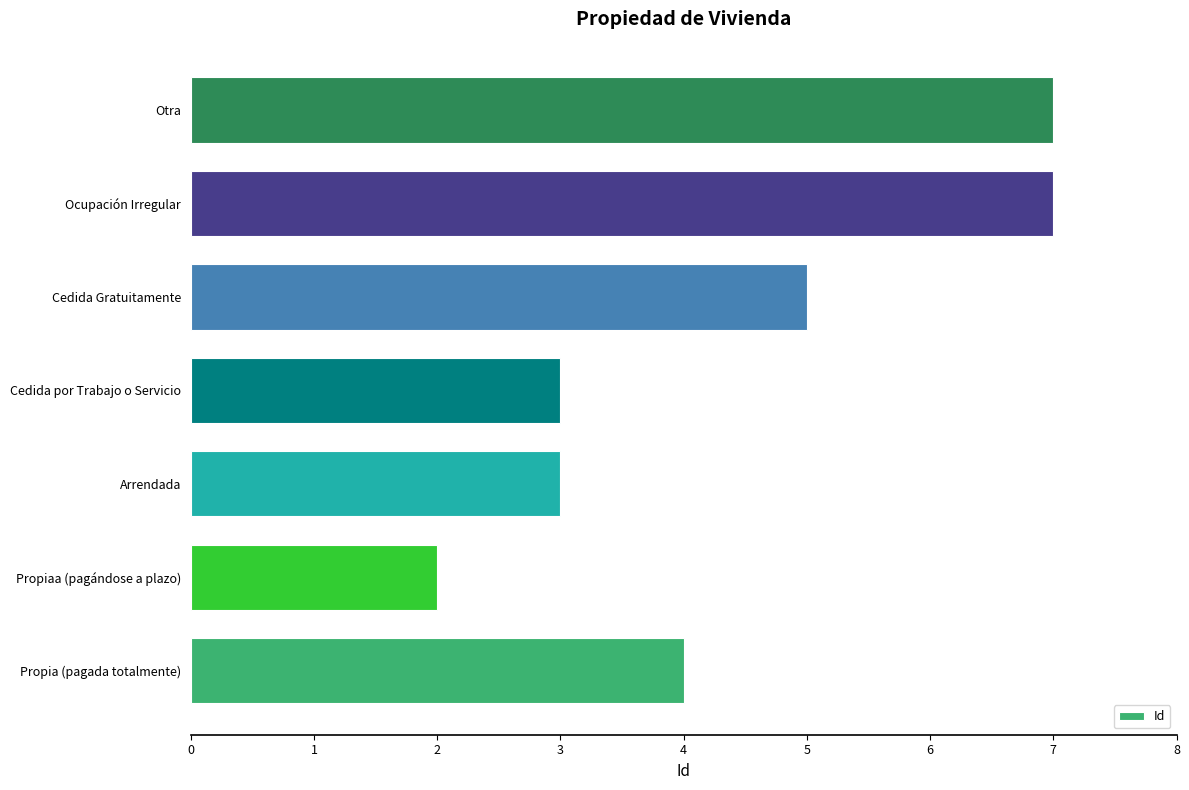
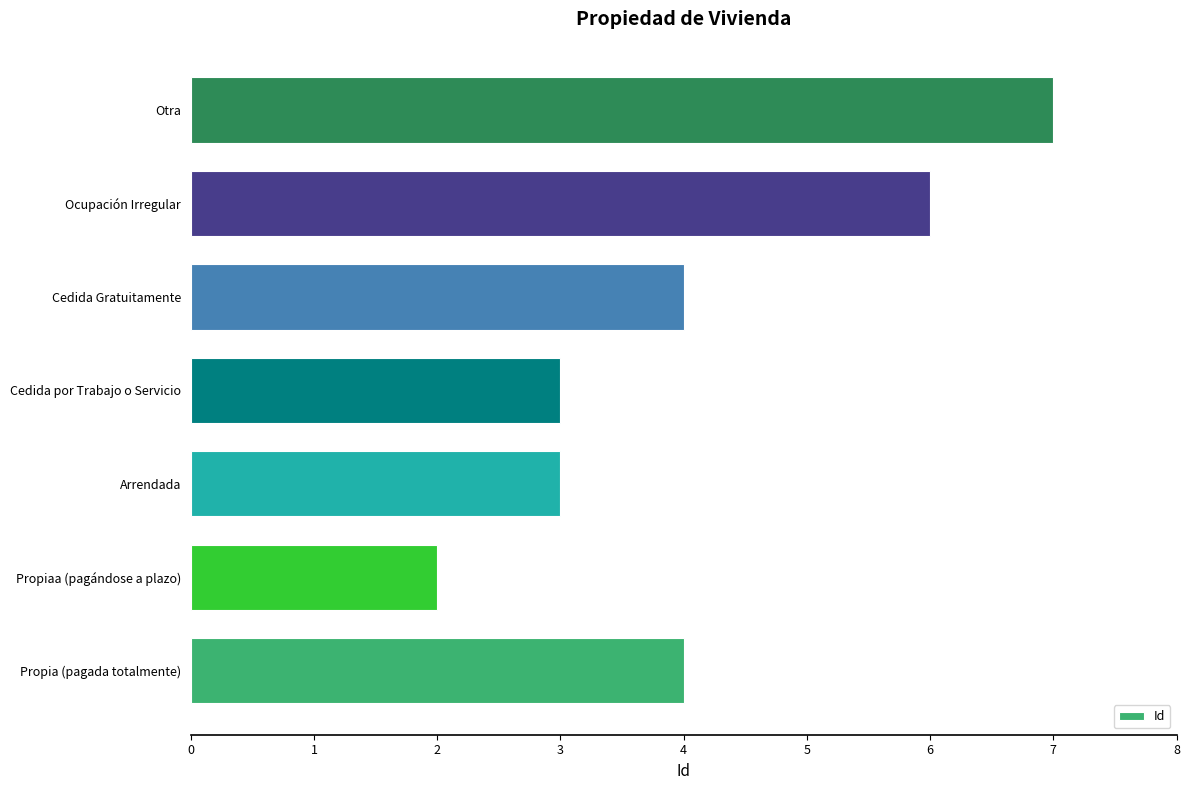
Ocupación Irregular: 7 -> 6
Cedida Gratuitamente: 5 -> 4
